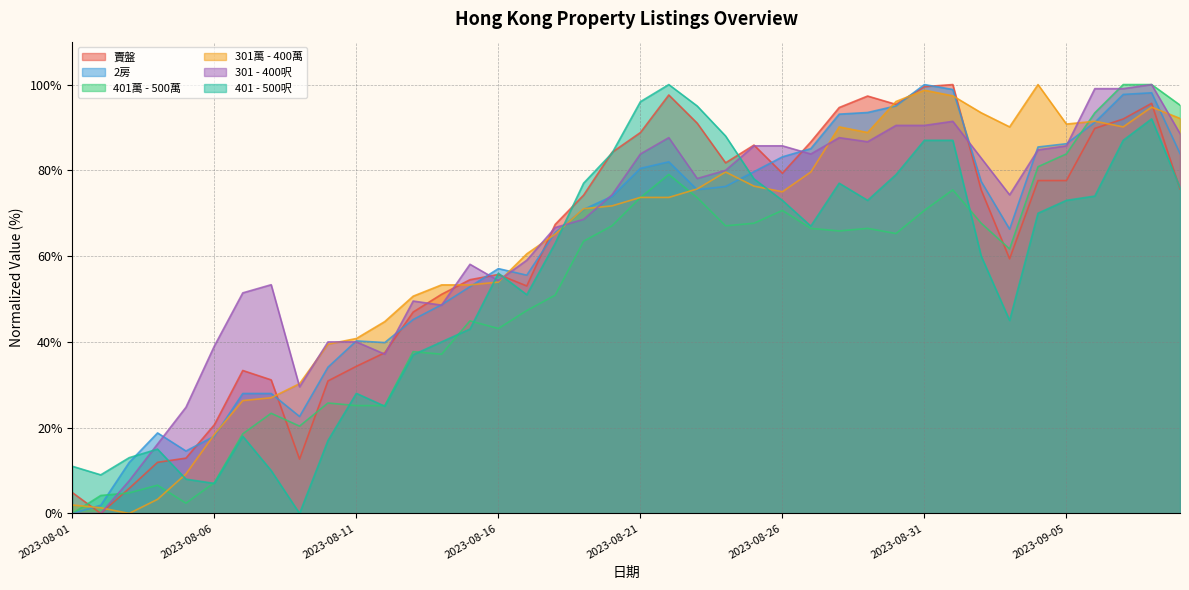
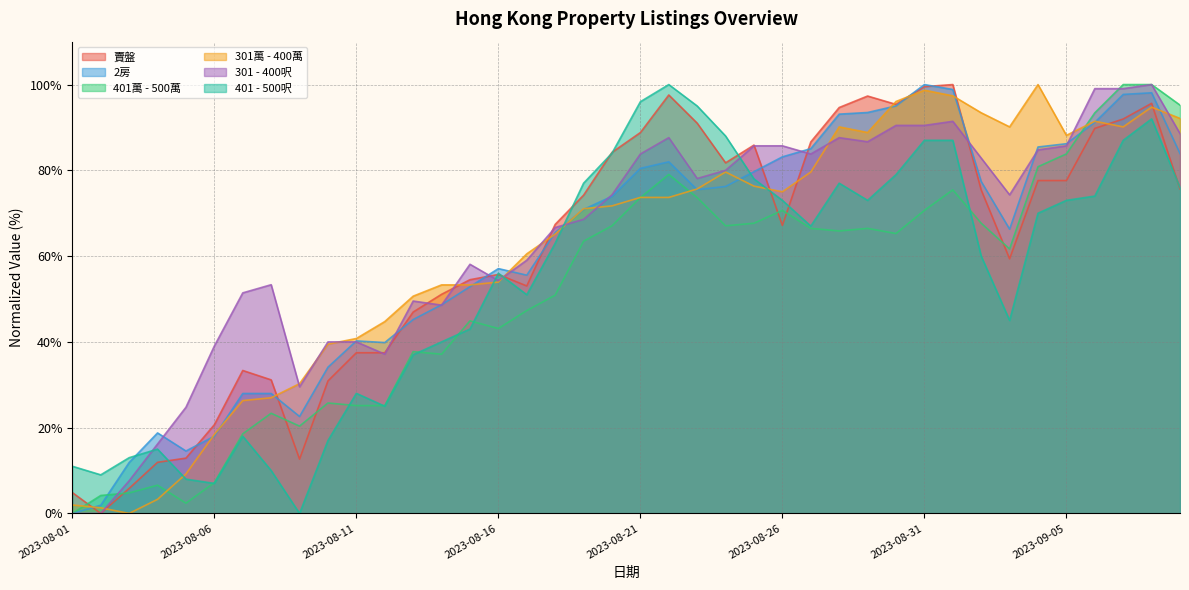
賣盤, 2023-08-11: 34% -> 37%
賣盤, 2023-08-26: 79% -> 67%
301萬 - 400萬, 2023-09-05: 91% -> 88%
